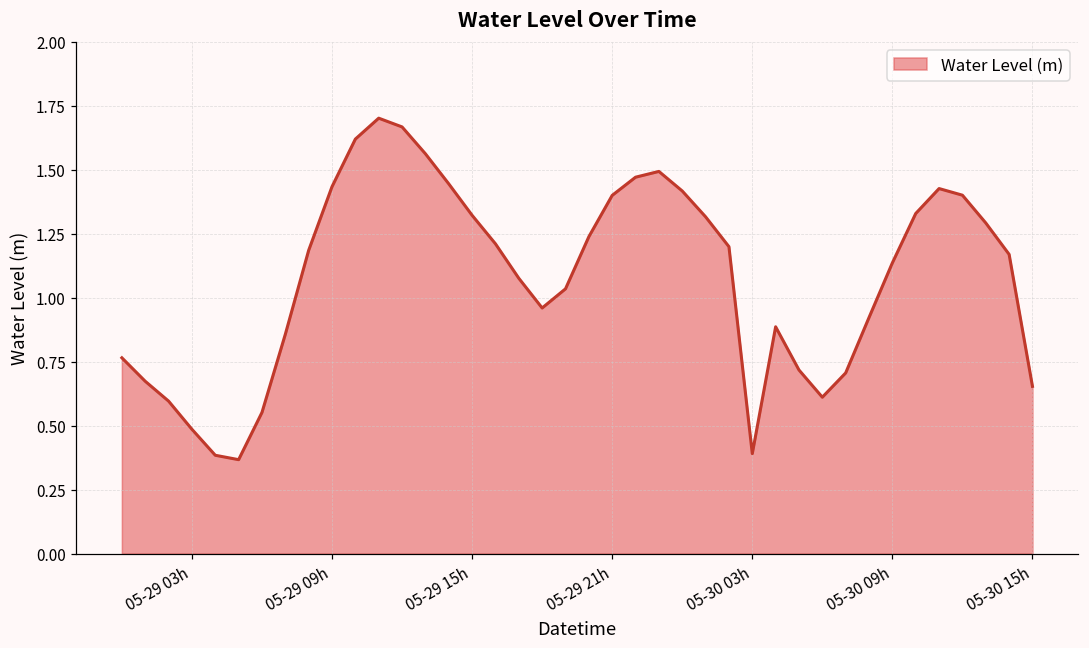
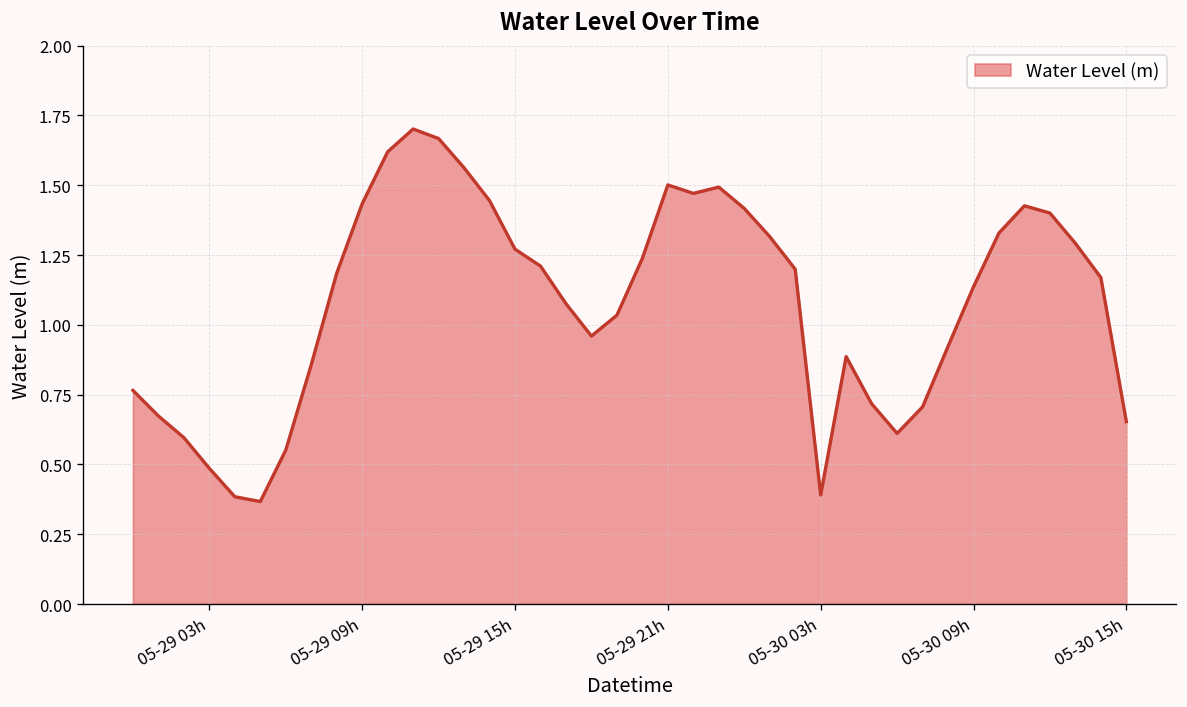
05-29 15h: 1.32 -> 1.27
05-29 21h: 1.40 -> 1.50
